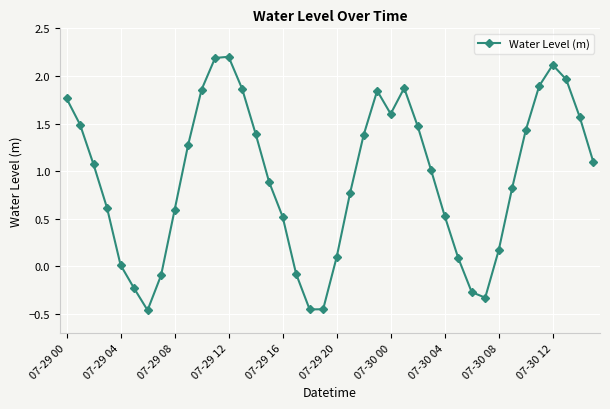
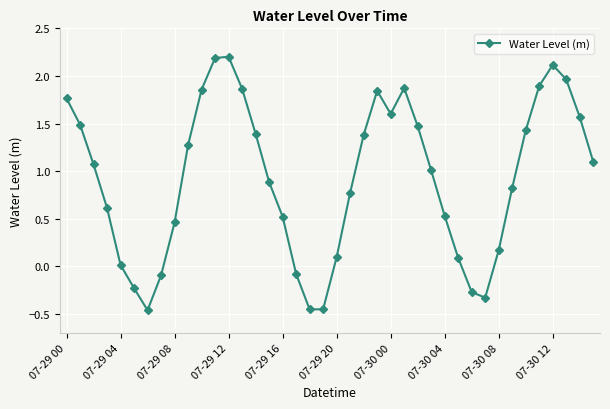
07-29 08: 0.6 -> 0.5
